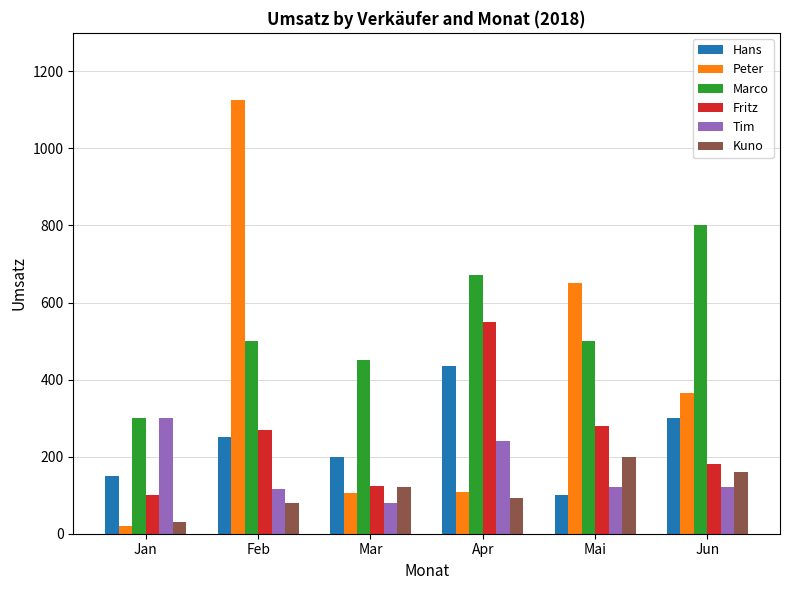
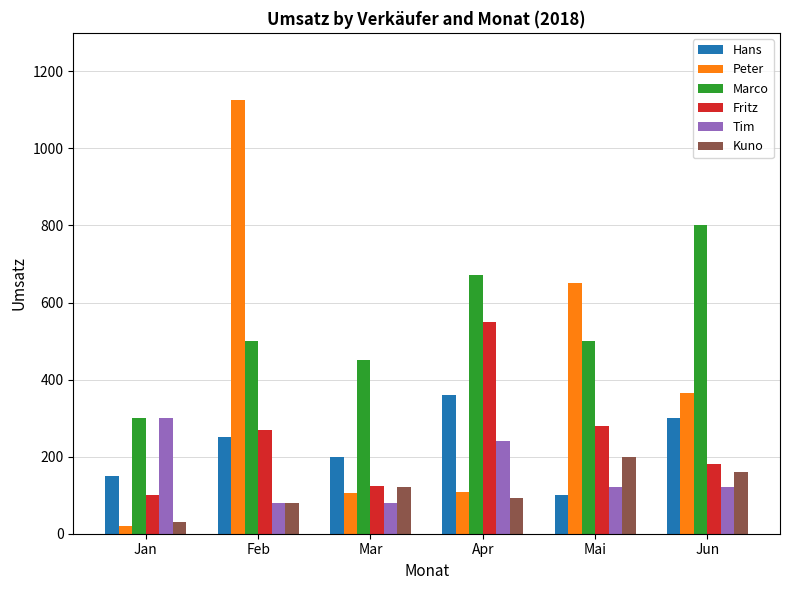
Tim, Feb: 120 -> 80
Hans, Apr: 440 -> 360
